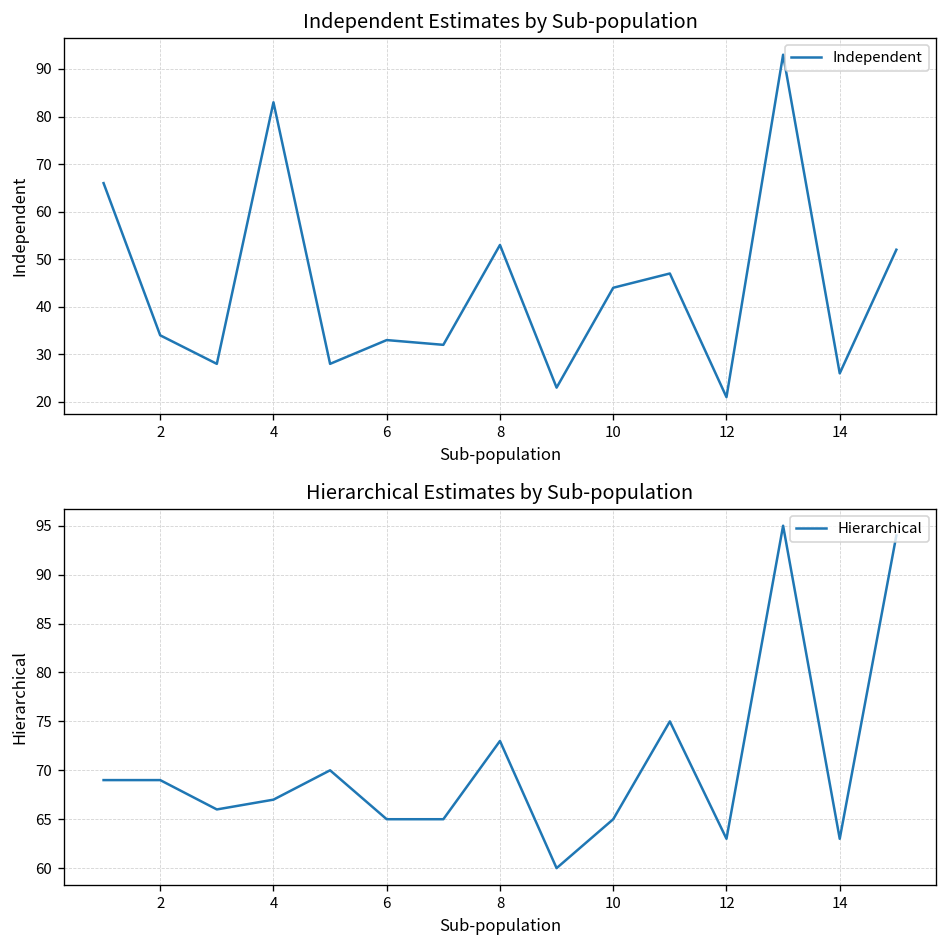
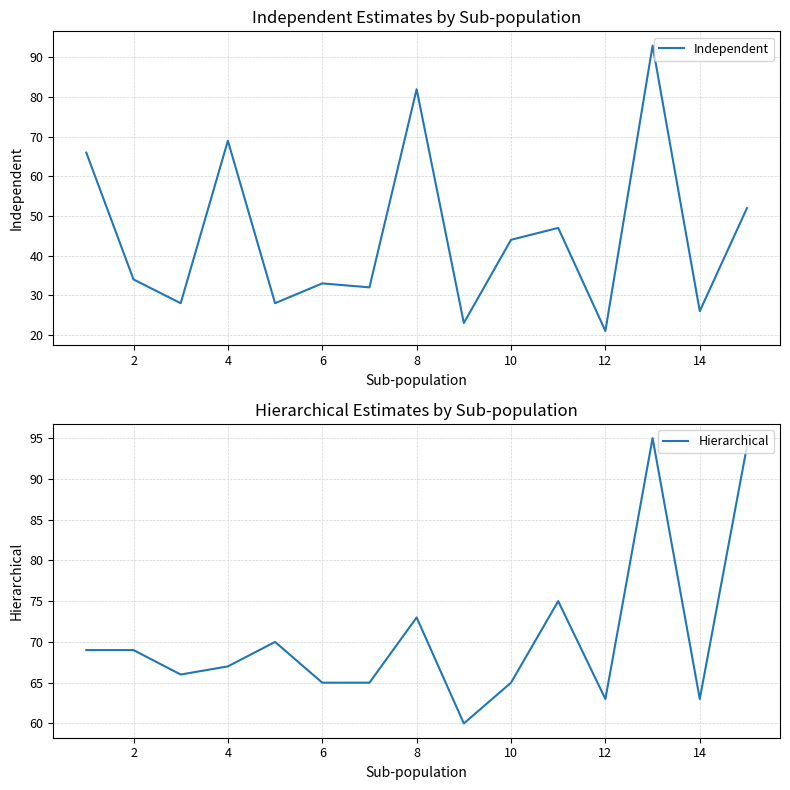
Independent Estimates by Sub-population, 4: 83 -> 69
Independent Estimates by Sub-population, 8: 53 -> 82
